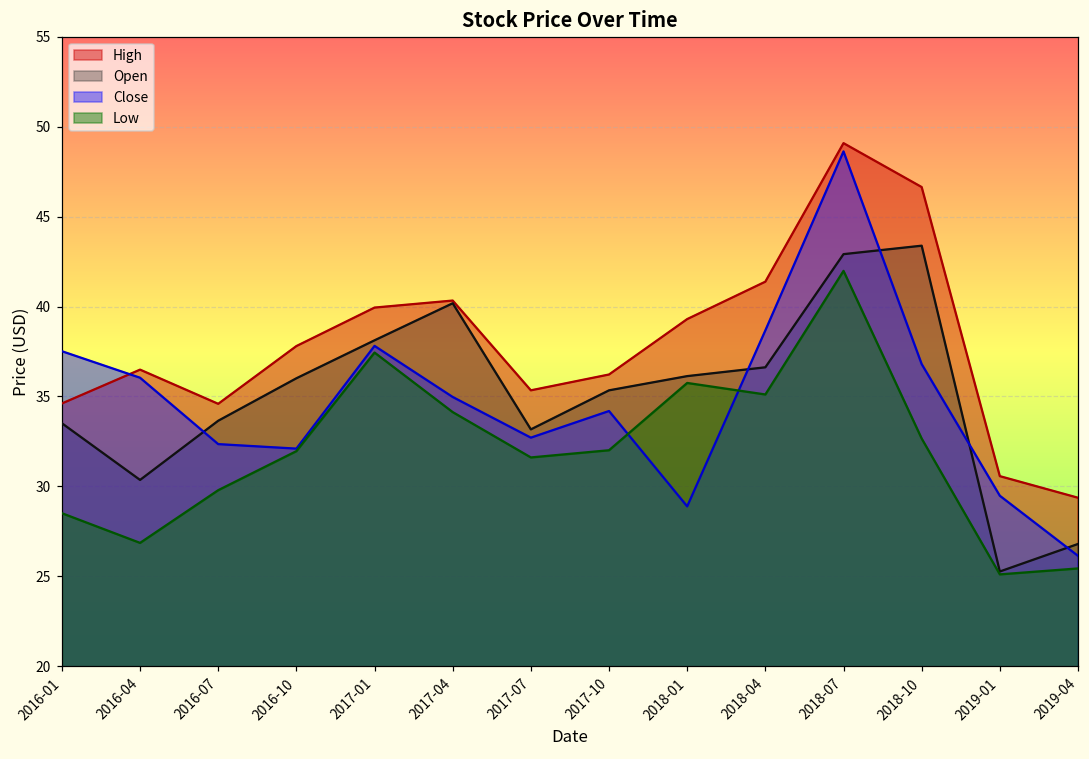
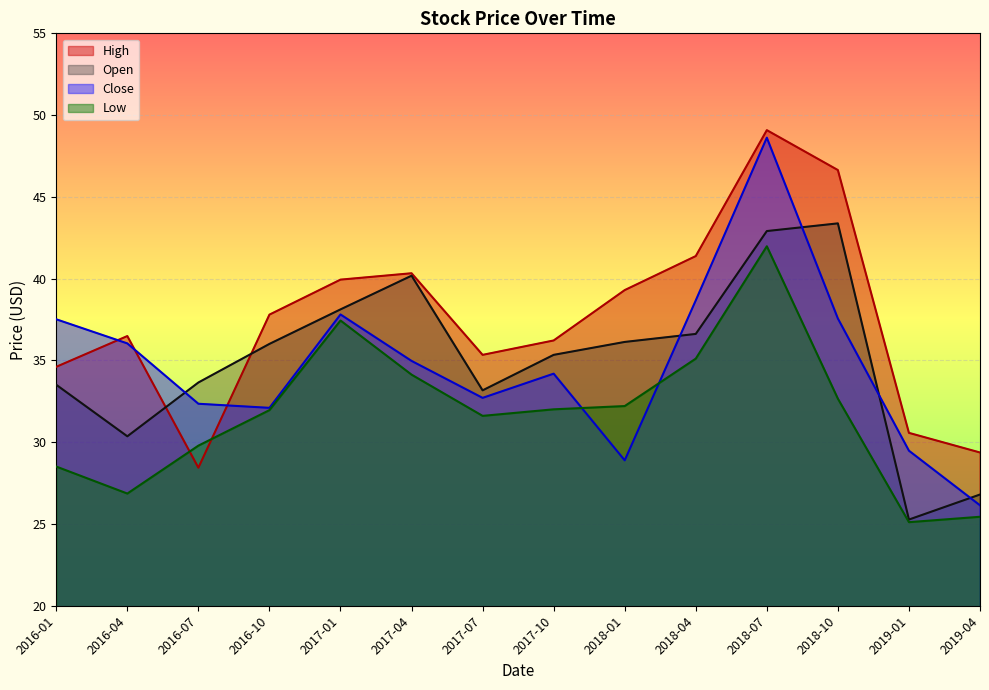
High, 2016-07: 34.6 -> 28.4
Low, 2018-01: 35.8 -> 32.2
Close, 2018-10: 36.8 -> 37.6
